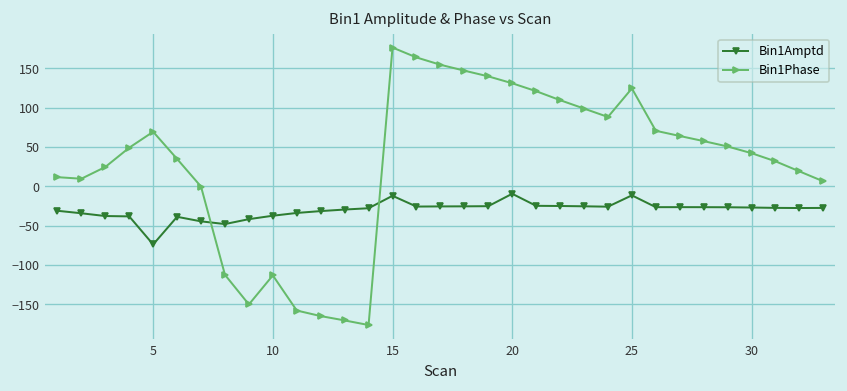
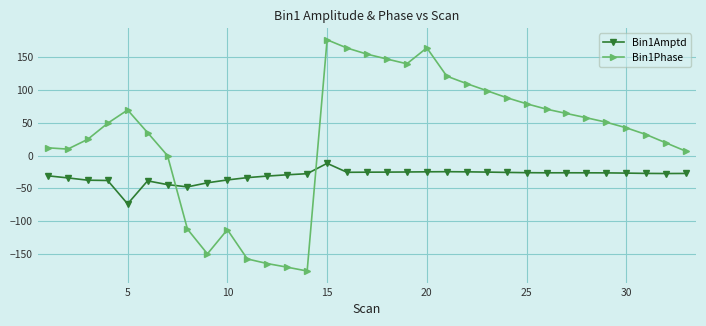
Bin1Amptd, 20: -10 -> -20
Bin1Phase, 20: 130 -> 160
Bin1Amptd, 25: -10 -> -30
Bin1Phase, 25: 120 -> 80
